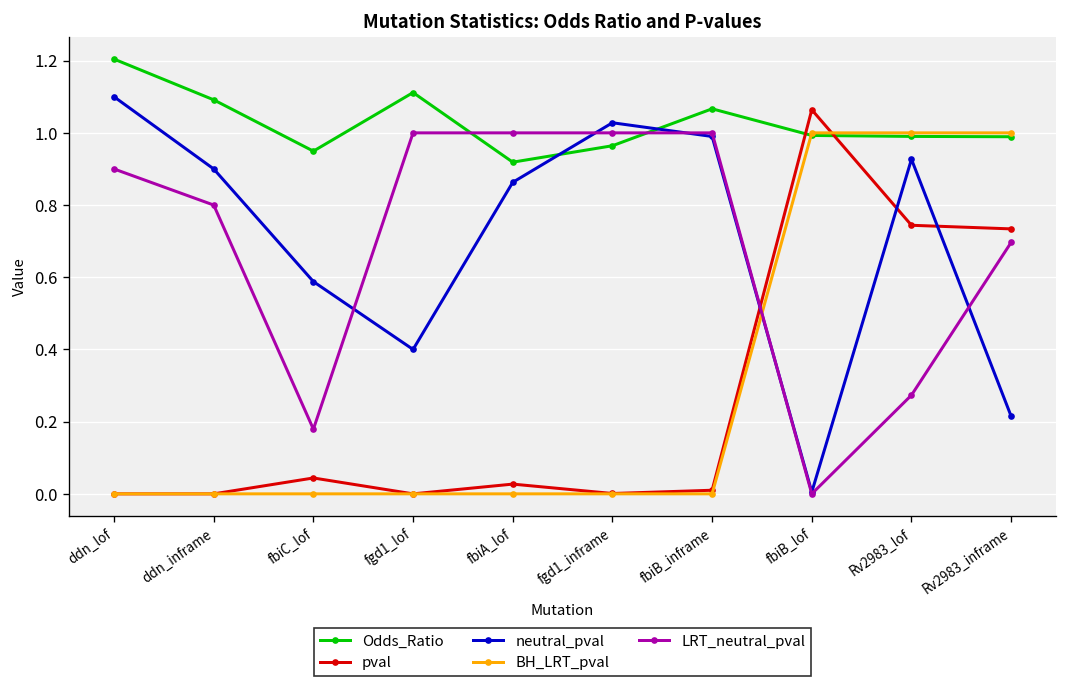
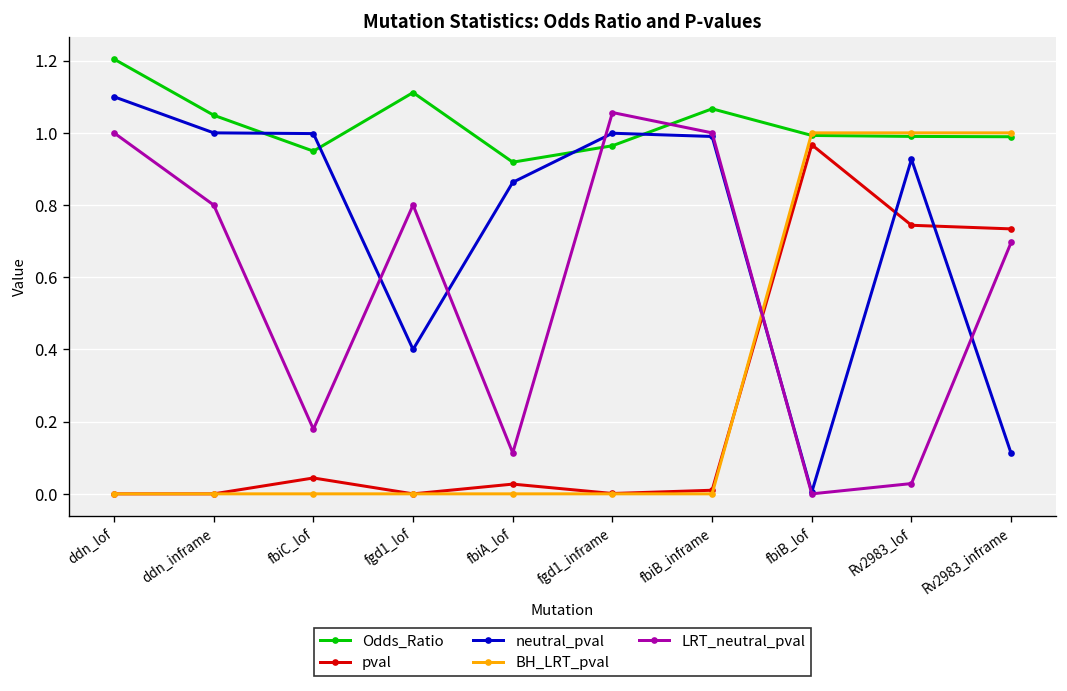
LRT_neutral_pval, ddn_lof: 0.9 -> 1.0
Odds_Ratio, ddn_inframe: 1.09 -> 1.05
neutral_pval, ddn_inframe: 0.9 -> 1.0
neutral_pval, fbiC_lof: 0.59 -> 1.00
LRT_neutral_pval, fgd1_lof: 1.0 -> 0.8
LRT_neutral_pval, fbiA_lof: 1.00 -> 0.11
neutral_pval, fgd1_inframe: 1.03 -> 1.00
LRT_neutral_pval, fgd1_inframe: 1.00 -> 1.06
pval, fbiB_lof: 1.06 -> 0.97
LRT_neutral_pval, Rv2983_lof: 0.27 -> 0.03
neutral_pval, Rv2983_inframe: 0.22 -> 0.11
